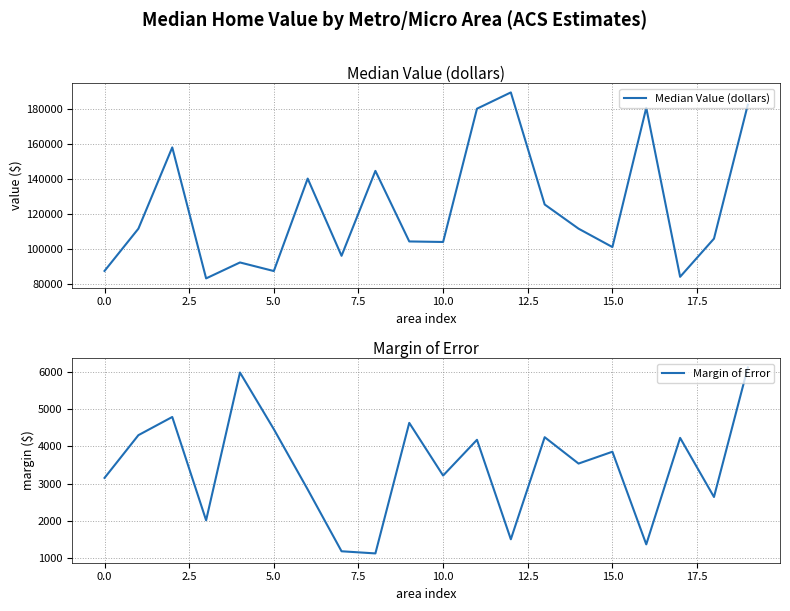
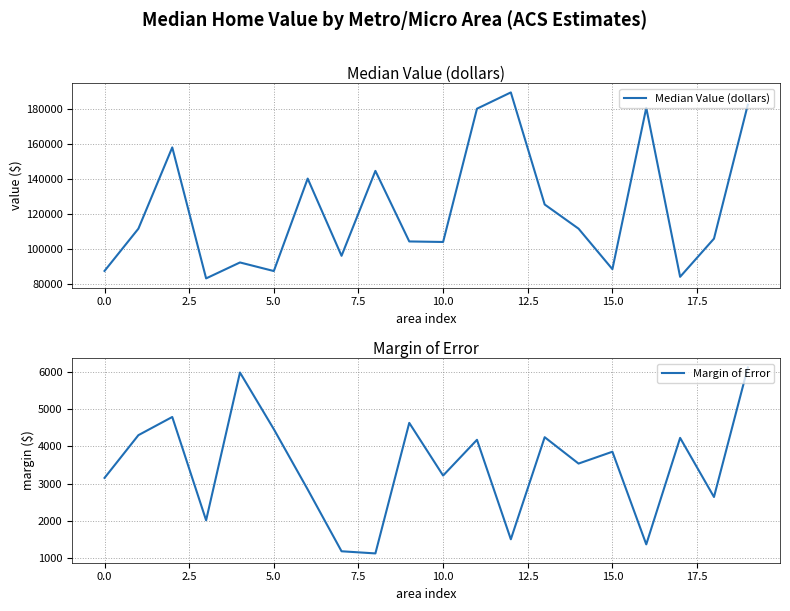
Median Value (dollars), 15.0: 101000 -> 89000
